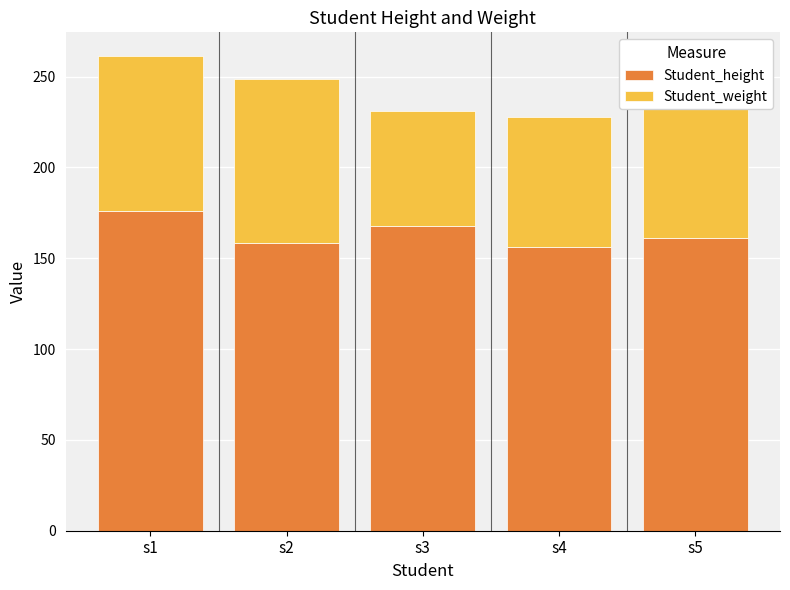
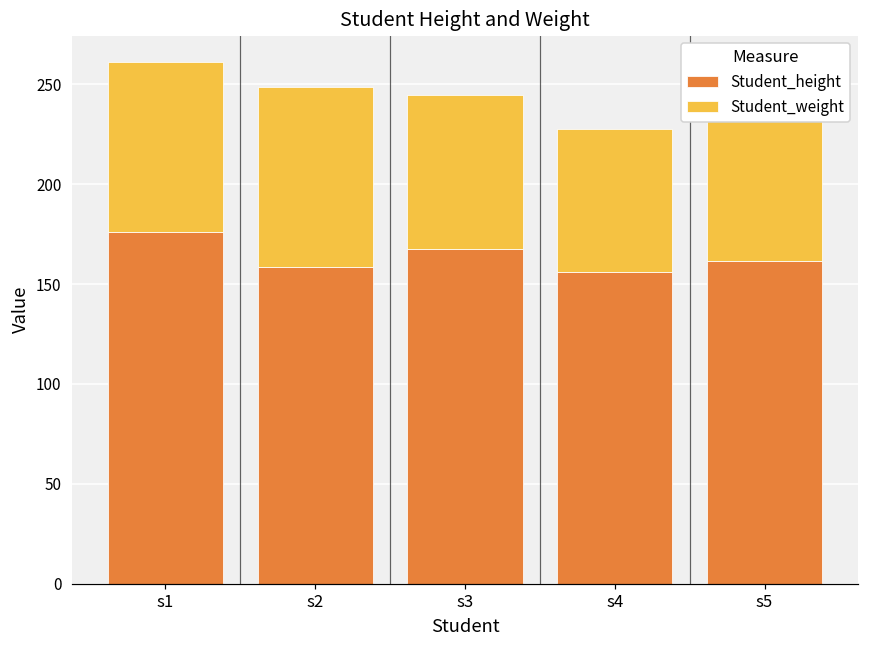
Student_weight, s3: 64 -> 77
